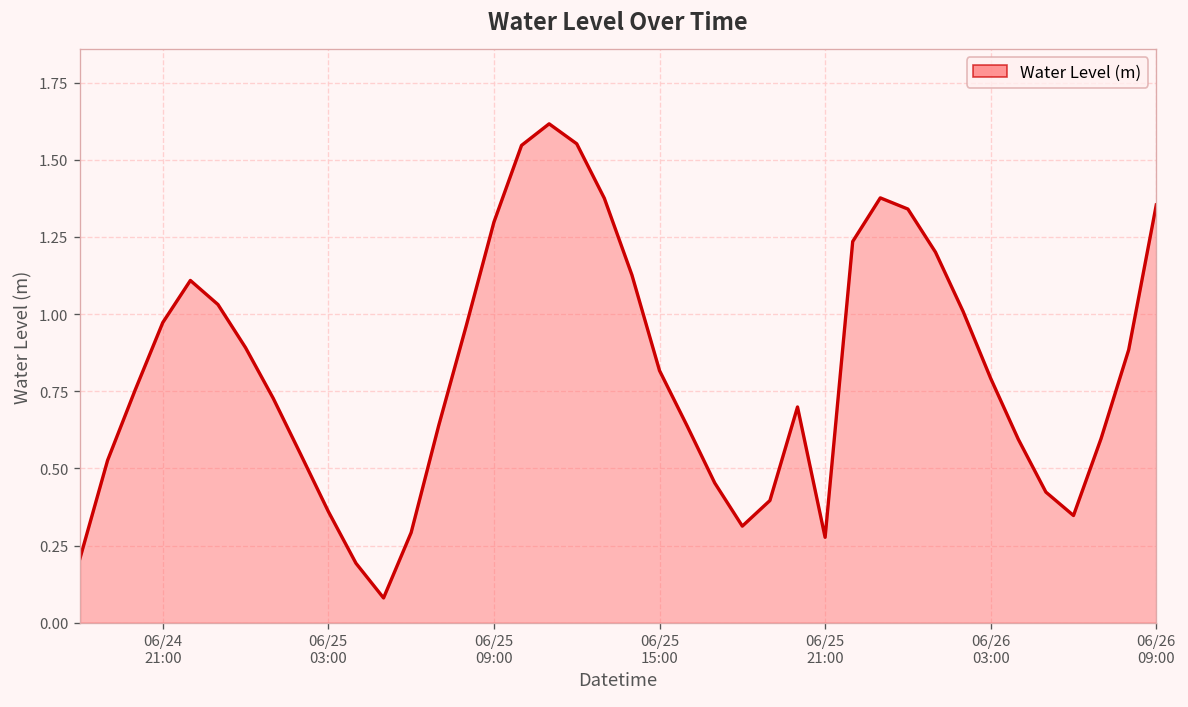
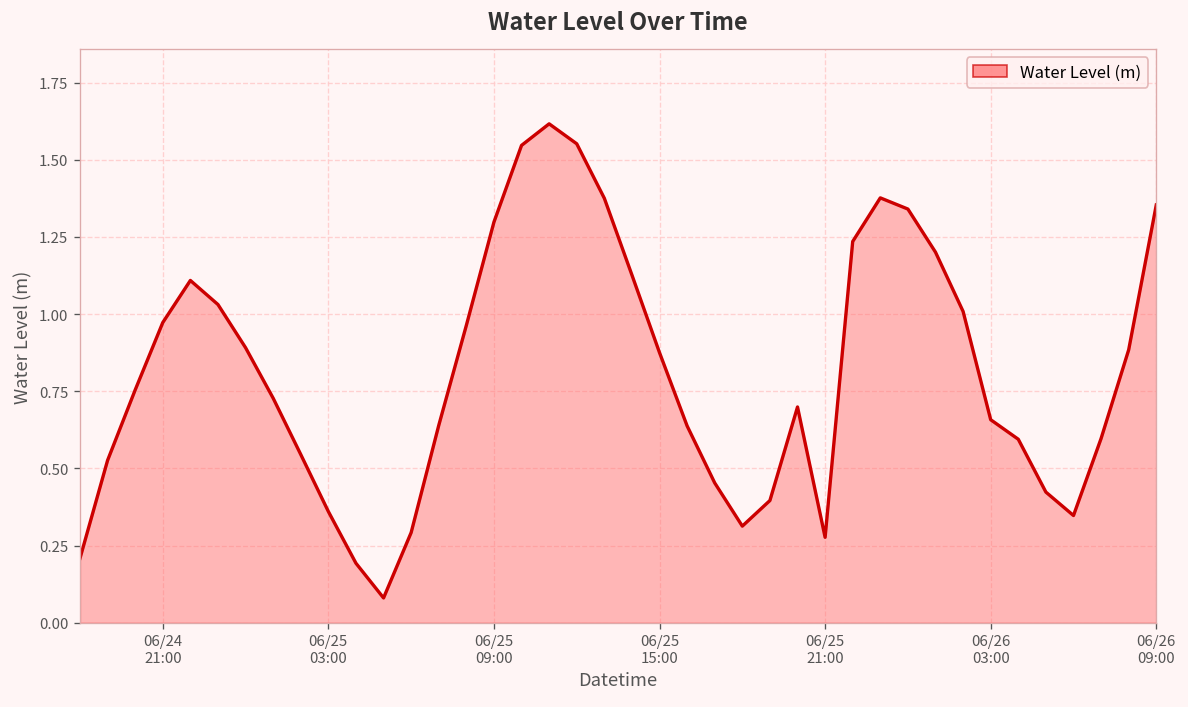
06/25 15:00: 0.82 -> 0.87
06/26 03:00: 0.79 -> 0.66
